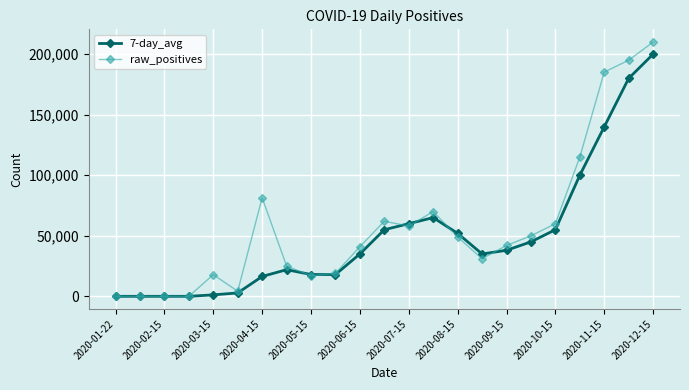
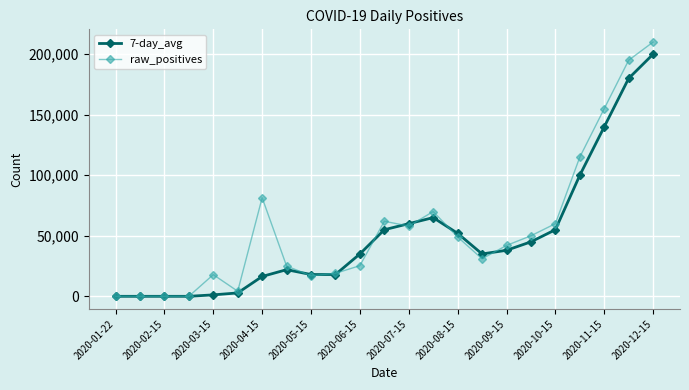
raw_positives, 2020-06-15: 41,000 -> 25,000
raw_positives, 2020-11-15: 185,000 -> 155,000
